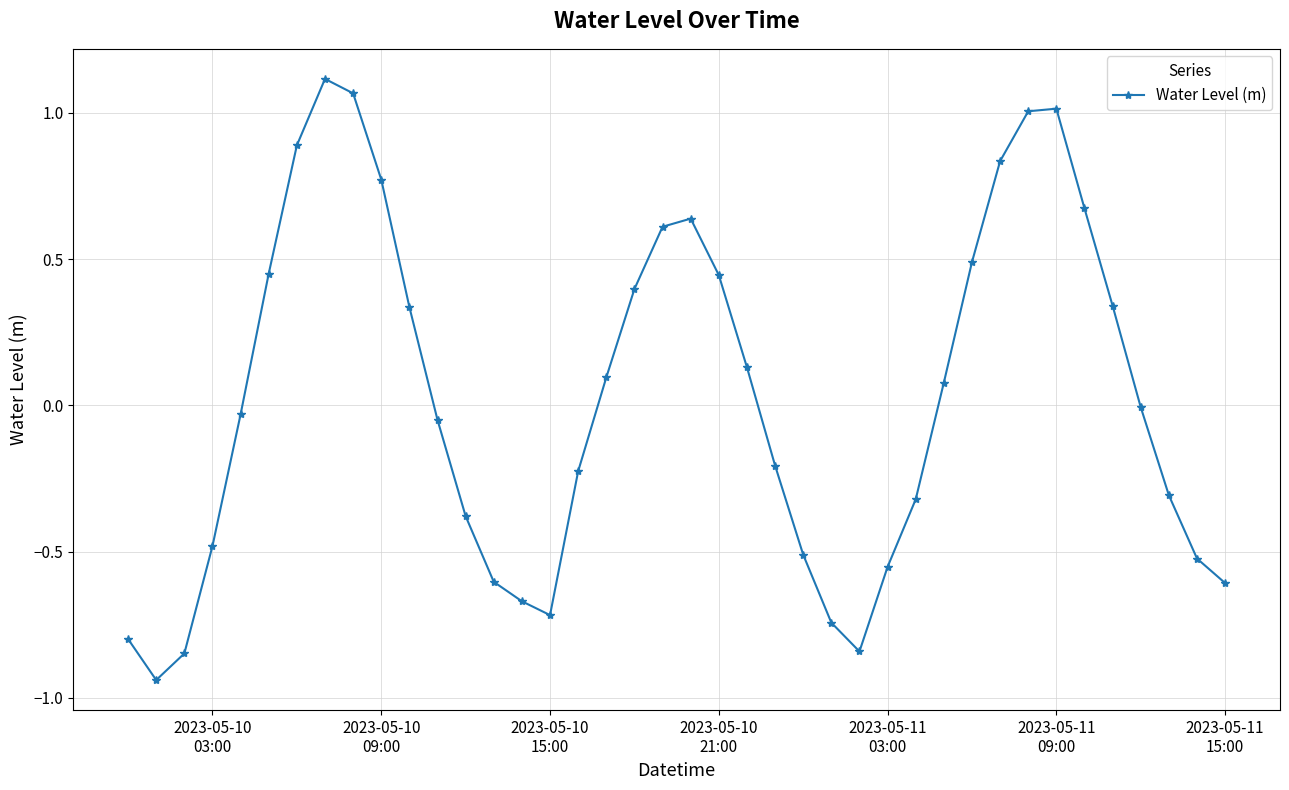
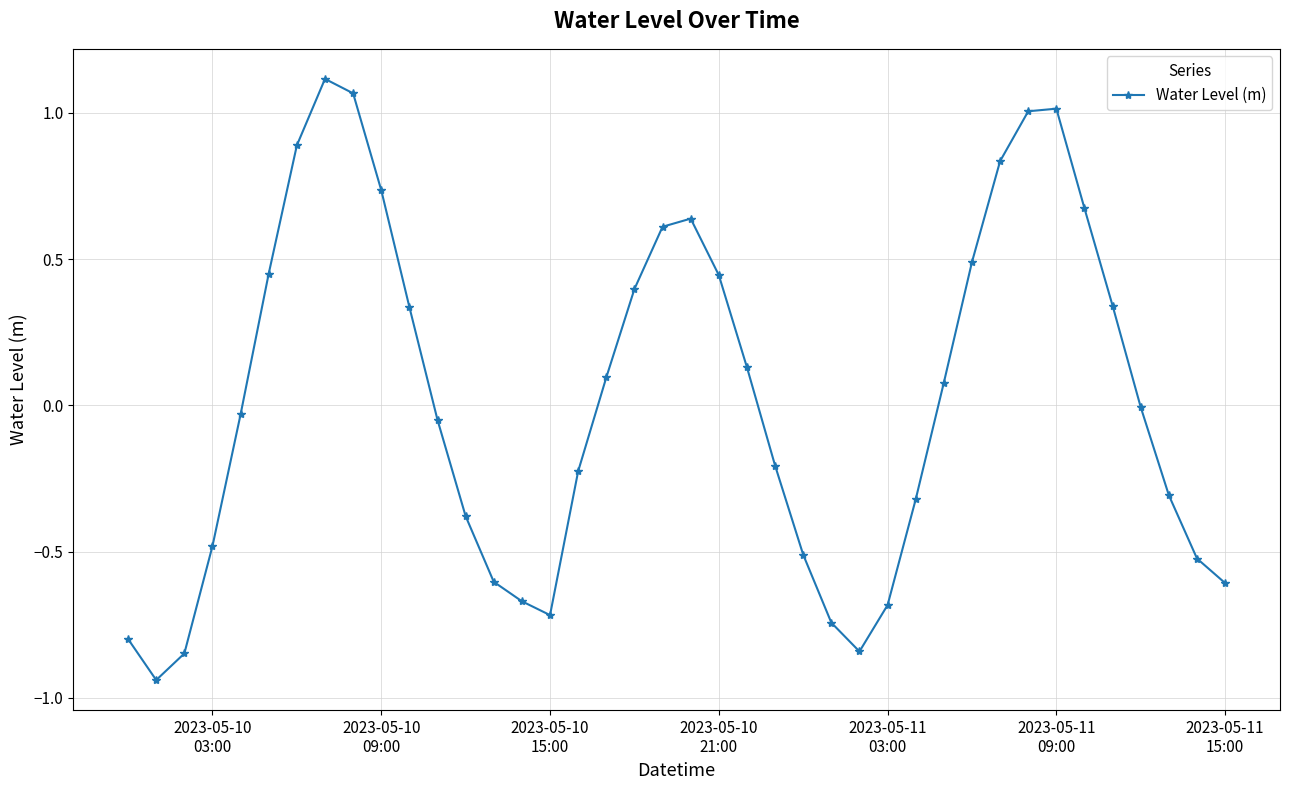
2023-05-10 09:00: 0.77 -> 0.74
2023-05-11 03:00: -0.55 -> -0.68
